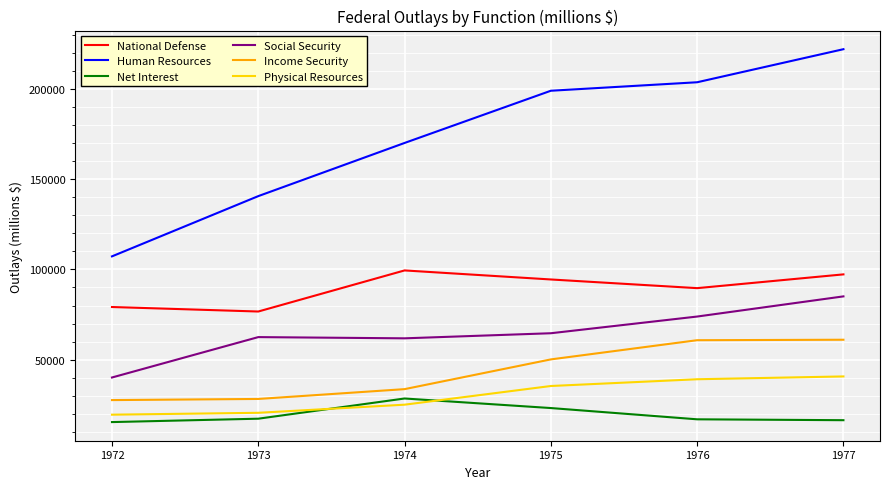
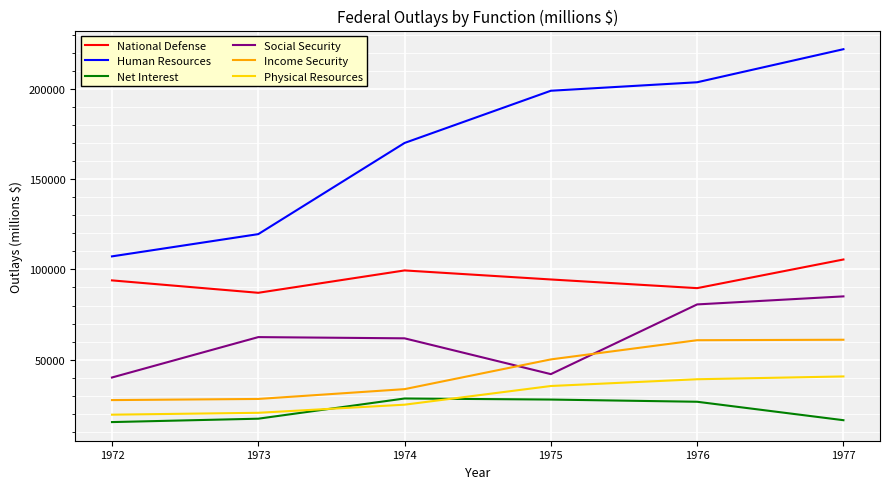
National Defense, 1972: 79000 -> 94000
National Defense, 1973: 77000 -> 87000
Human Resources, 1973: 141000 -> 120000
Net Interest, 1975: 23000 -> 28000
Social Security, 1975: 65000 -> 42000
Net Interest, 1976: 17000 -> 27000
Social Security, 1976: 74000 -> 81000
National Defense, 1977: 97000 -> 105000
